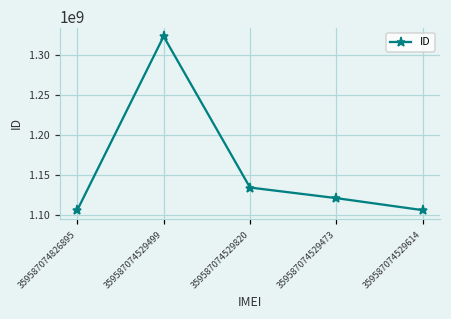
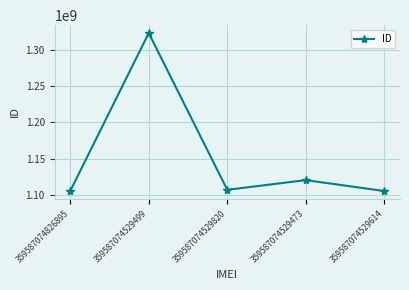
359587074529820: 1130000000 -> 1110000000
